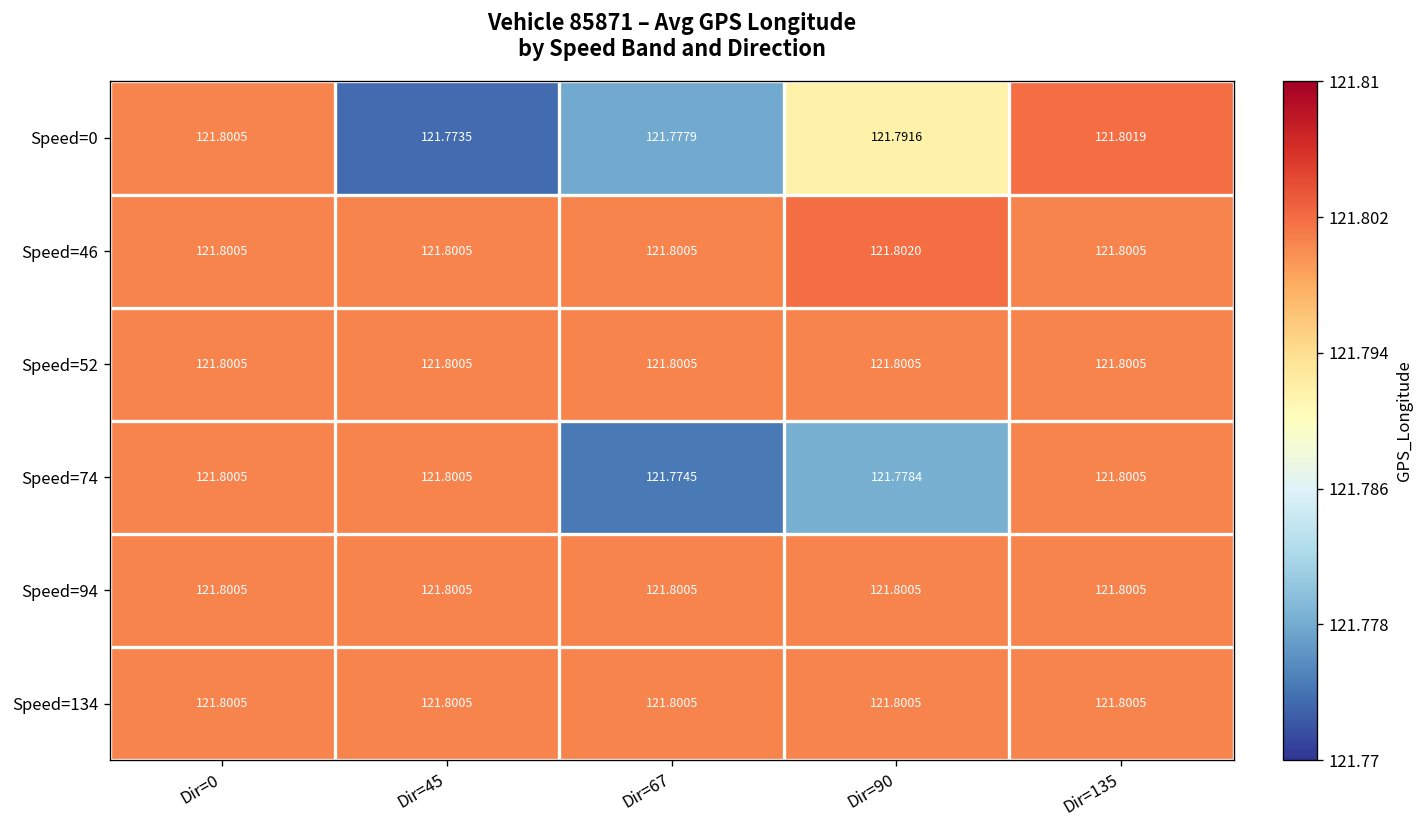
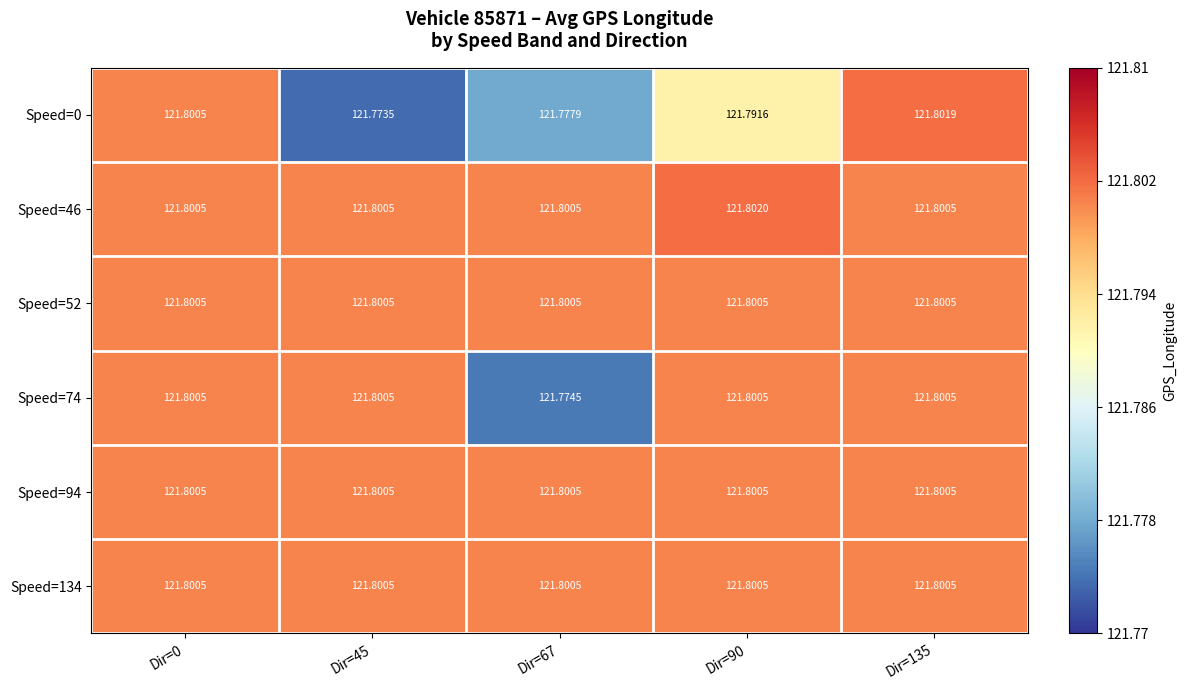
Speed=74, Dir=90: 121.7784 -> 121.8005
